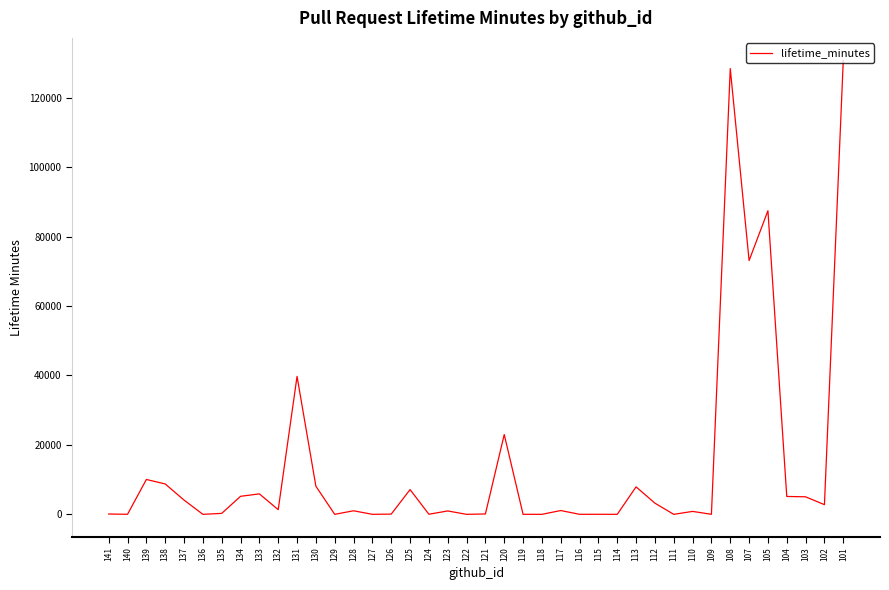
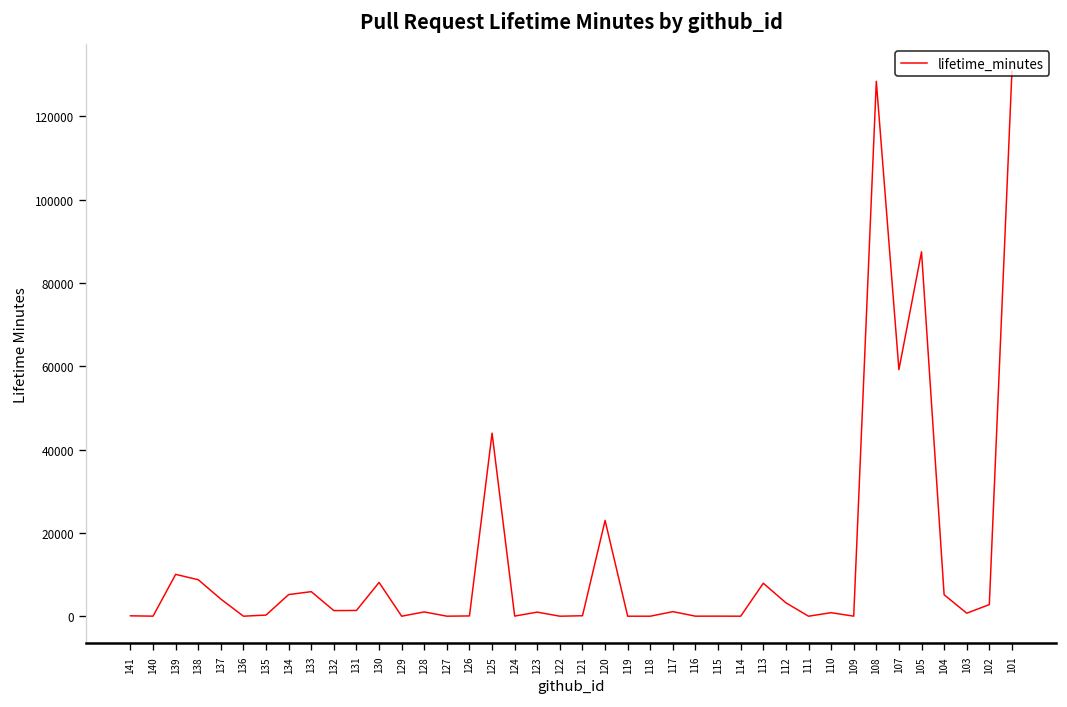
131: 40000 -> 1000
125: 7000 -> 44000
107: 73000 -> 59000
103: 5000 -> 1000
